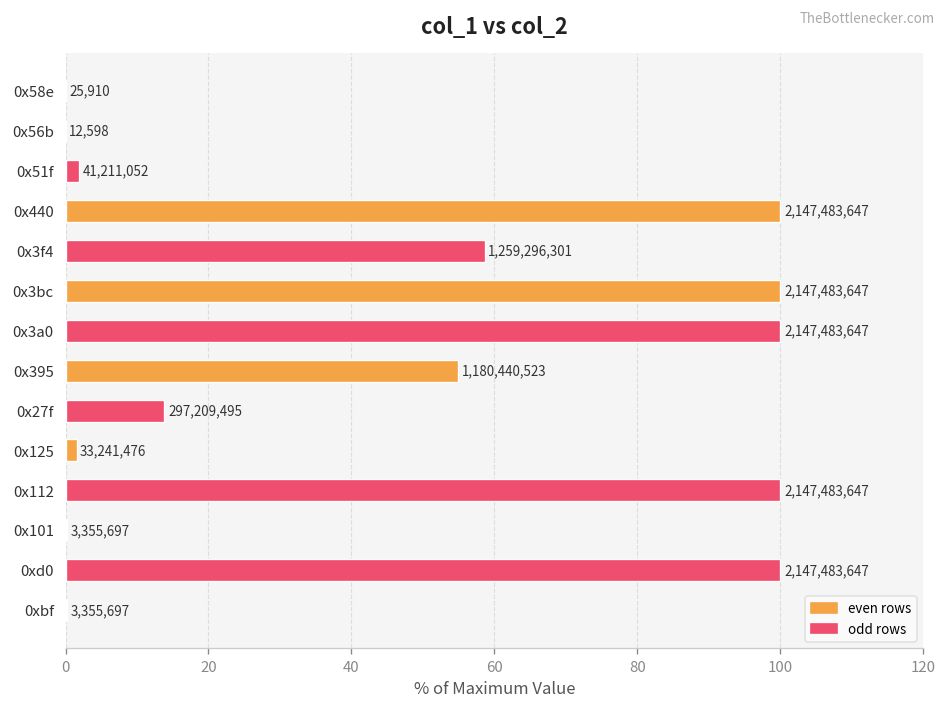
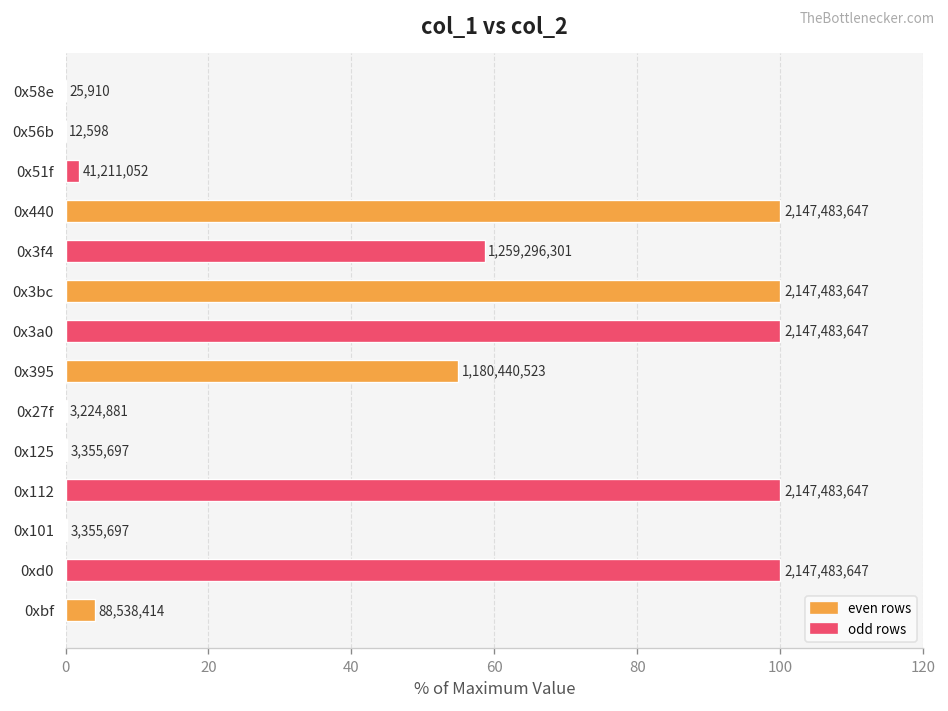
0x27f: 297,209,495 -> 3,224,881
0x125: 33,241,476 -> 3,355,697
0xbf: 3,355,697 -> 88,538,414
